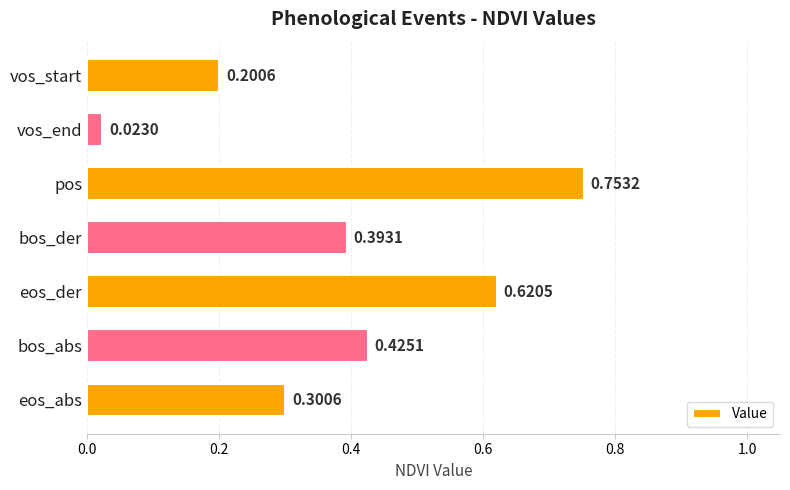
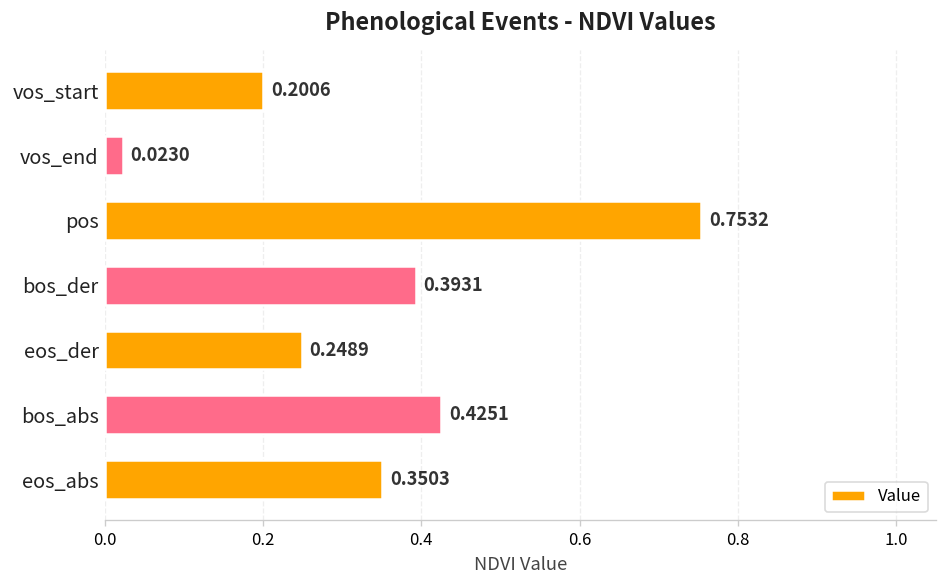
eos_der: 0.6205 -> 0.2489
eos_abs: 0.3006 -> 0.3503
